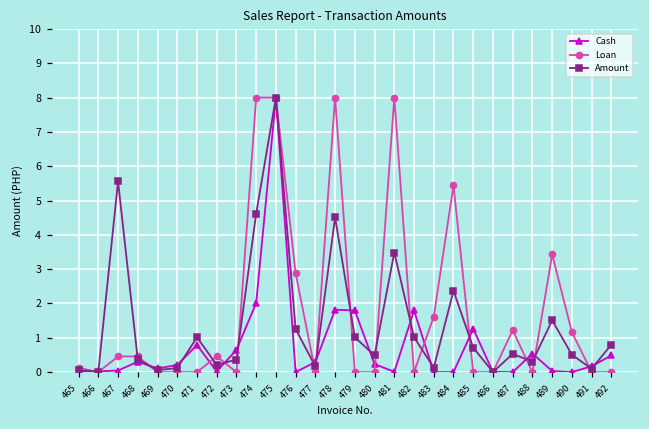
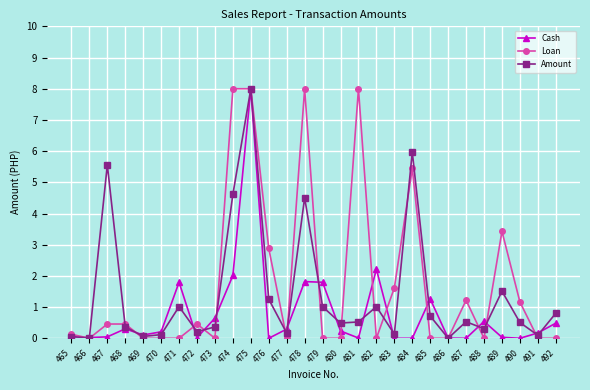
Cash, 471: 0.8 -> 1.8
Amount, 481: 3.5 -> 0.5
Cash, 482: 1.8 -> 2.2
Amount, 484: 2.4 -> 6.0
